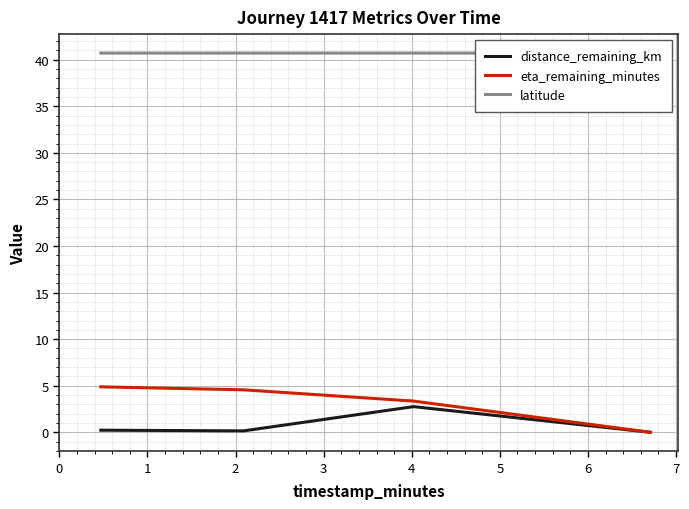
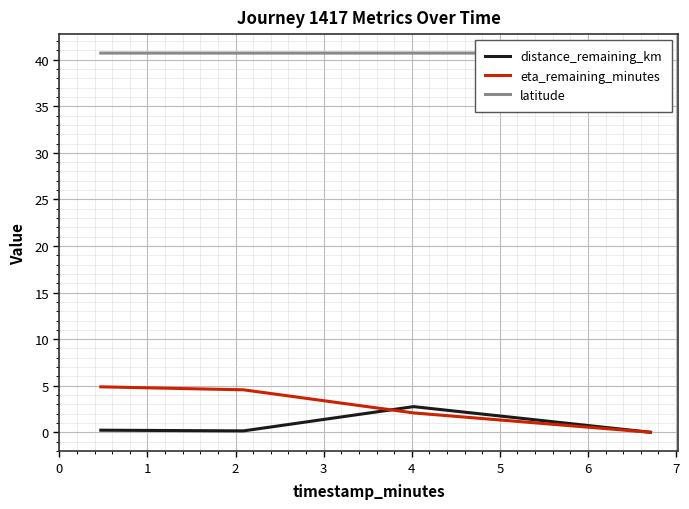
eta_remaining_minutes, 4: 3 -> 2
